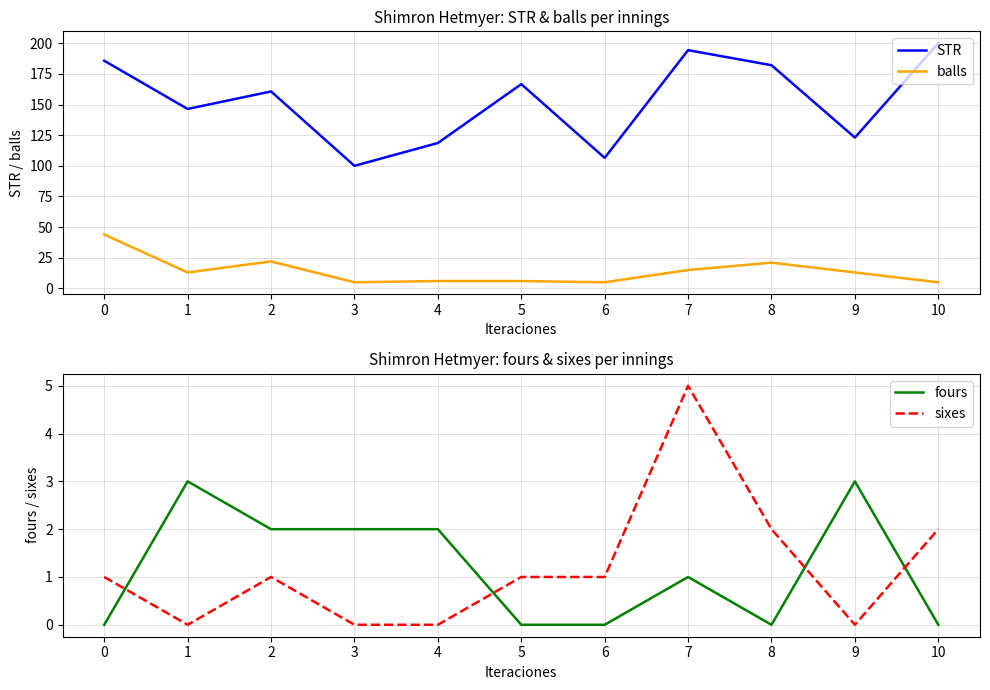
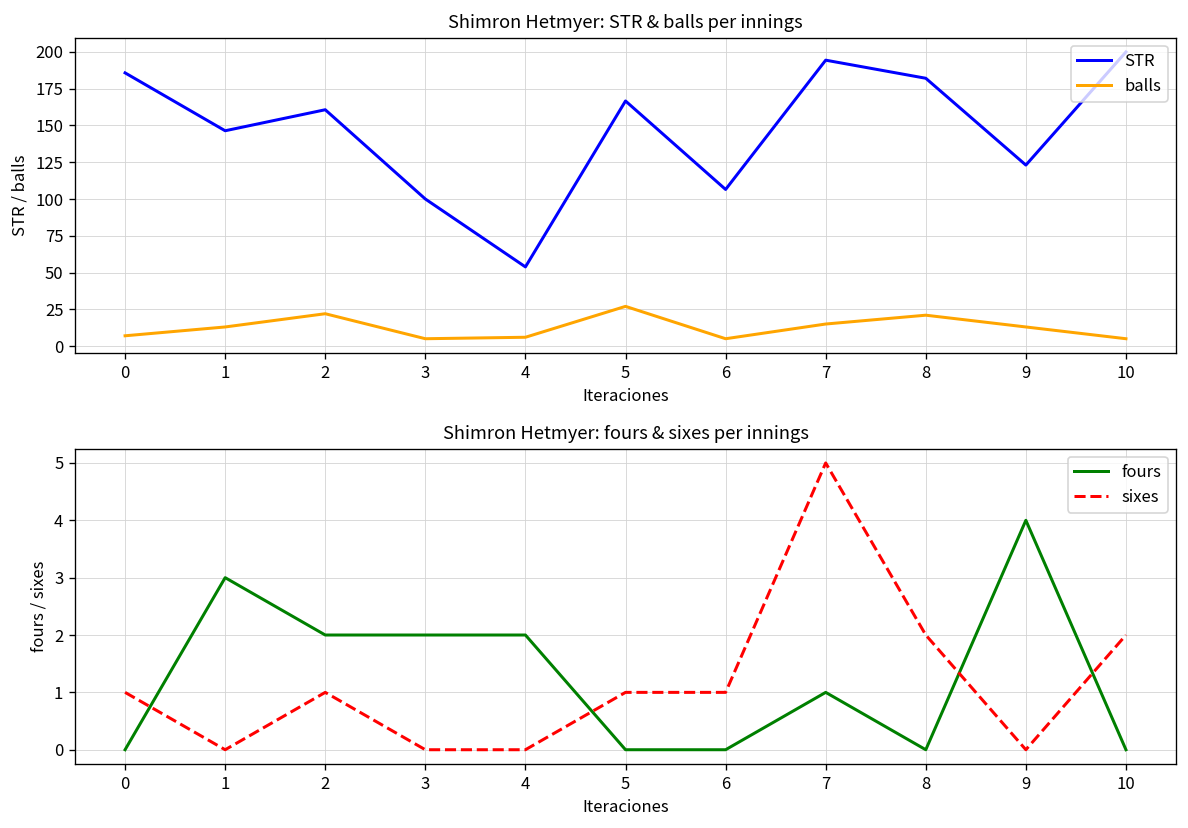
Shimron Hetmyer: STR & balls per innings, balls, 0: 44 -> 7
Shimron Hetmyer: STR & balls per innings, STR, 4: 119 -> 54
Shimron Hetmyer: STR & balls per innings, balls, 5: 6 -> 27
Shimron Hetmyer: fours & sixes per innings, fours, 9: 3 -> 4
